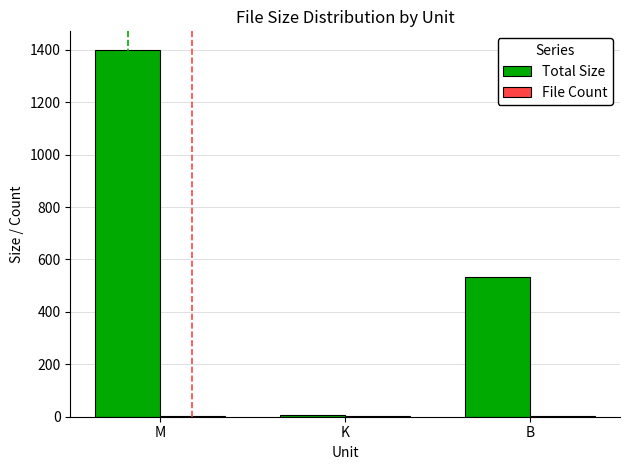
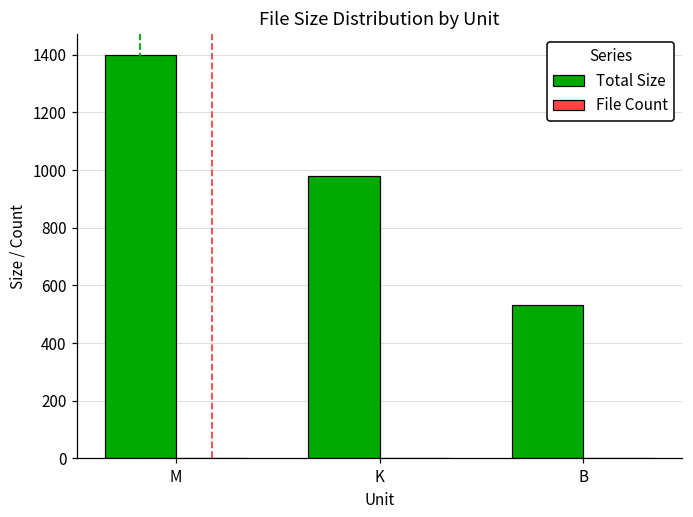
Total Size, K: 10 -> 980
